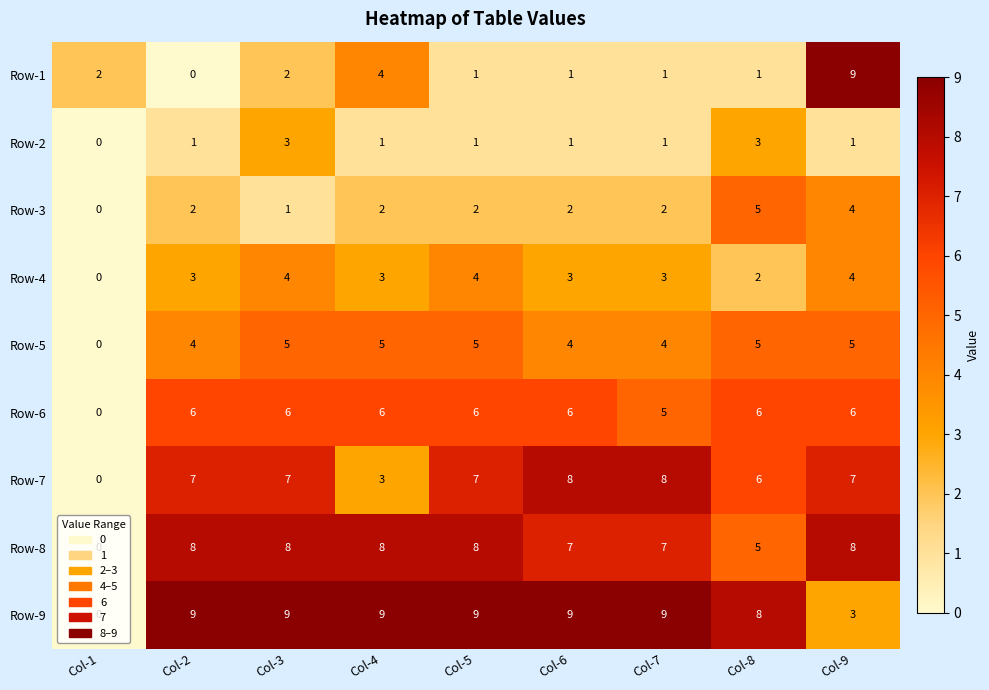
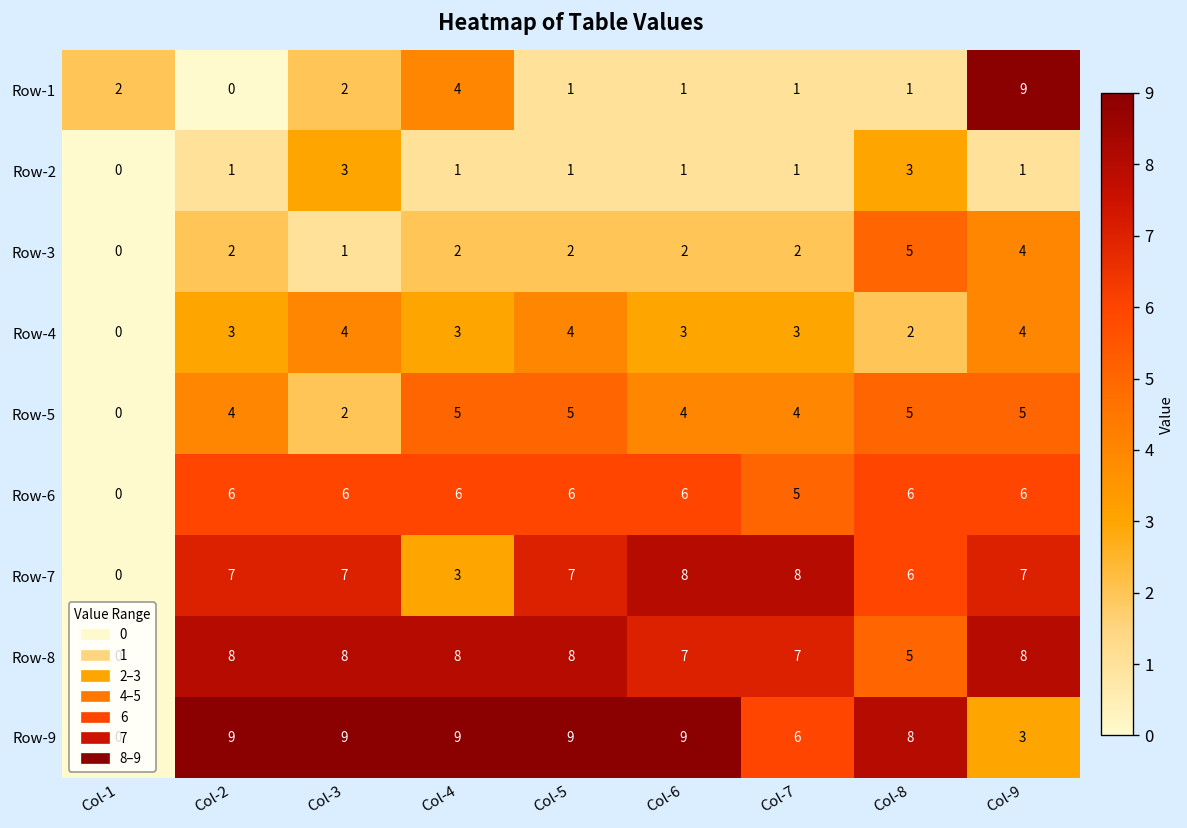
Row-5, Col-3: 5 -> 2
Row-9, Col-7: 9 -> 6
